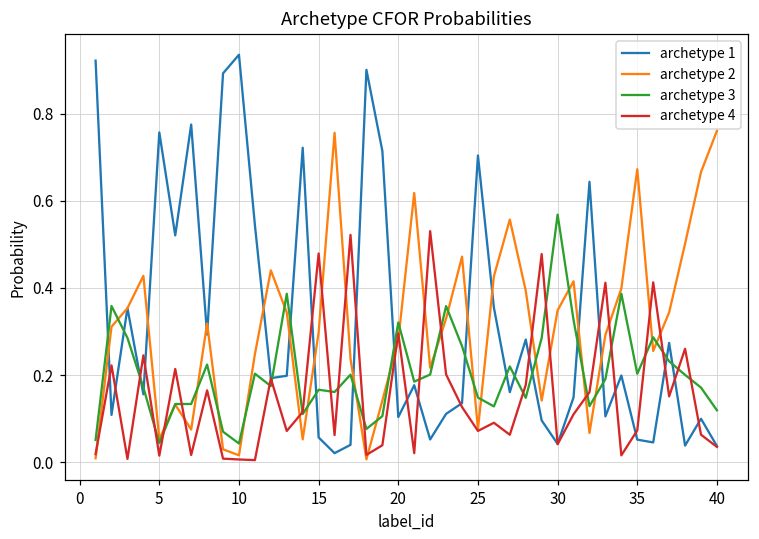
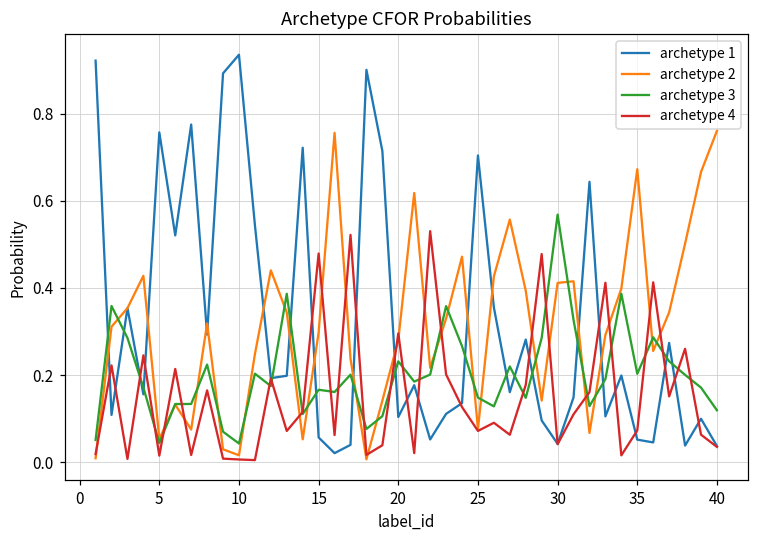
archetype 3, 20: 0.32 -> 0.23
archetype 2, 30: 0.35 -> 0.41
